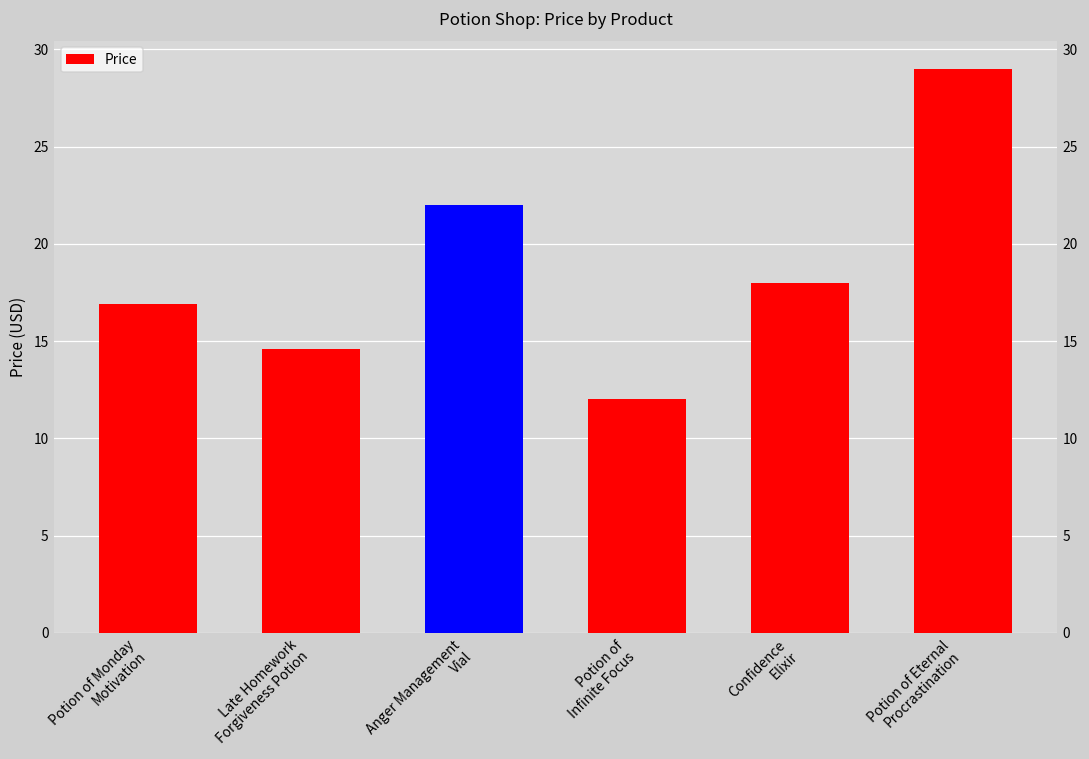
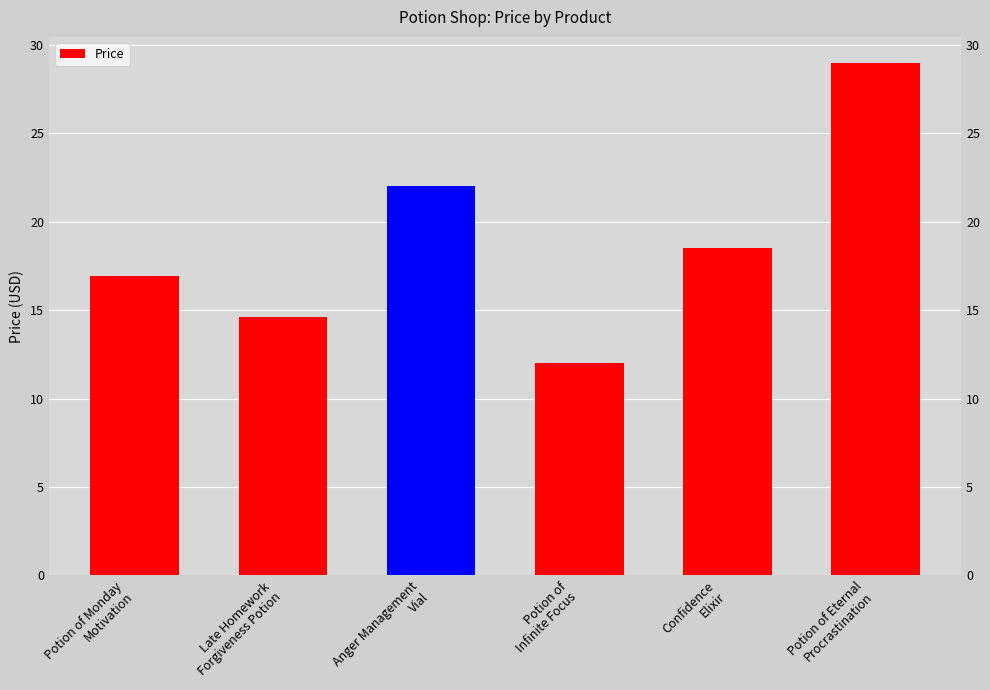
Confidence Elixir: 18.0 -> 18.5
